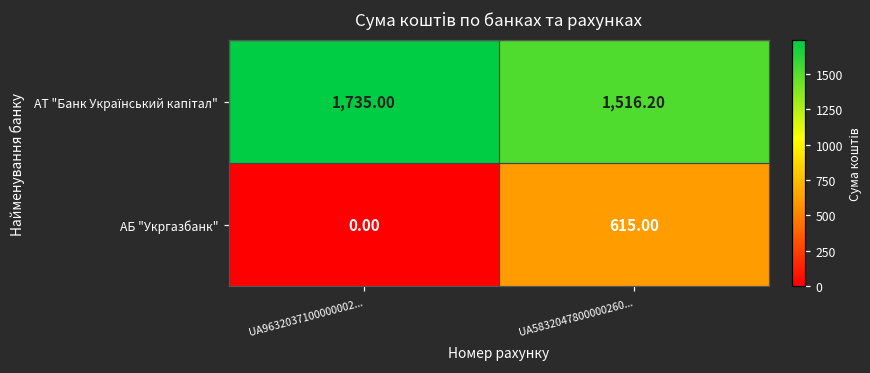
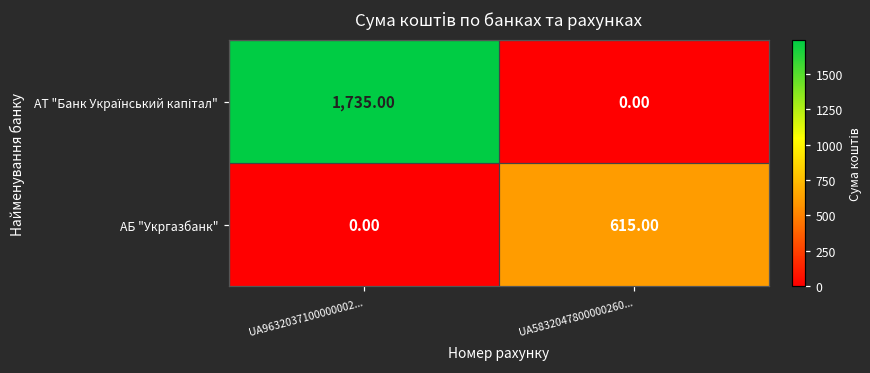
АТ "Банк Український капітал", UA5832047800000260...: 1,516.20 -> 0.00
